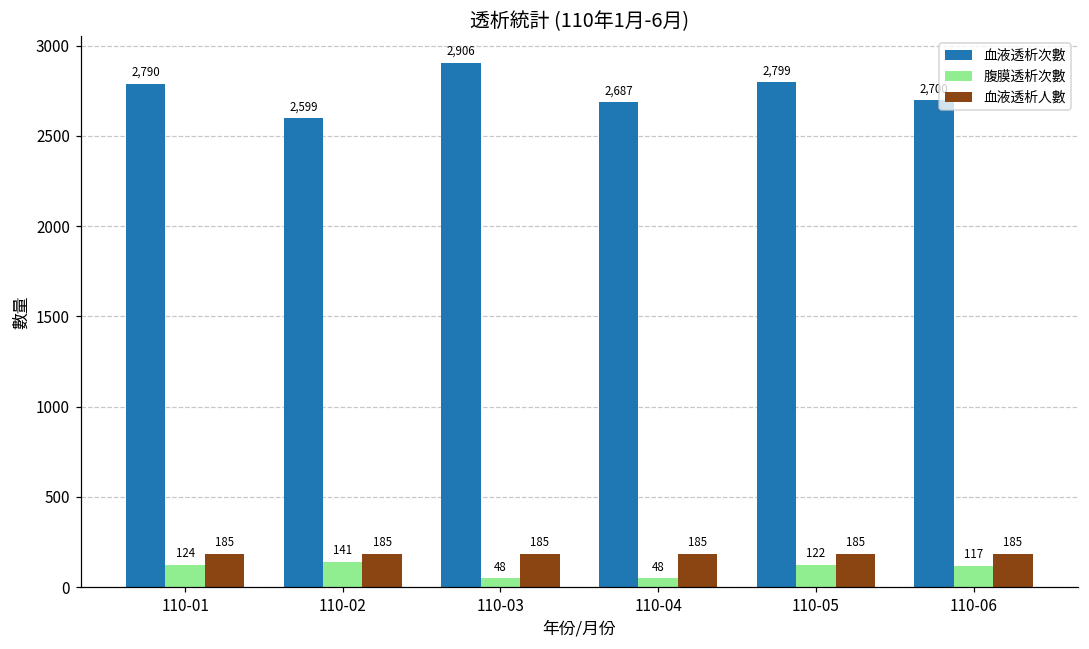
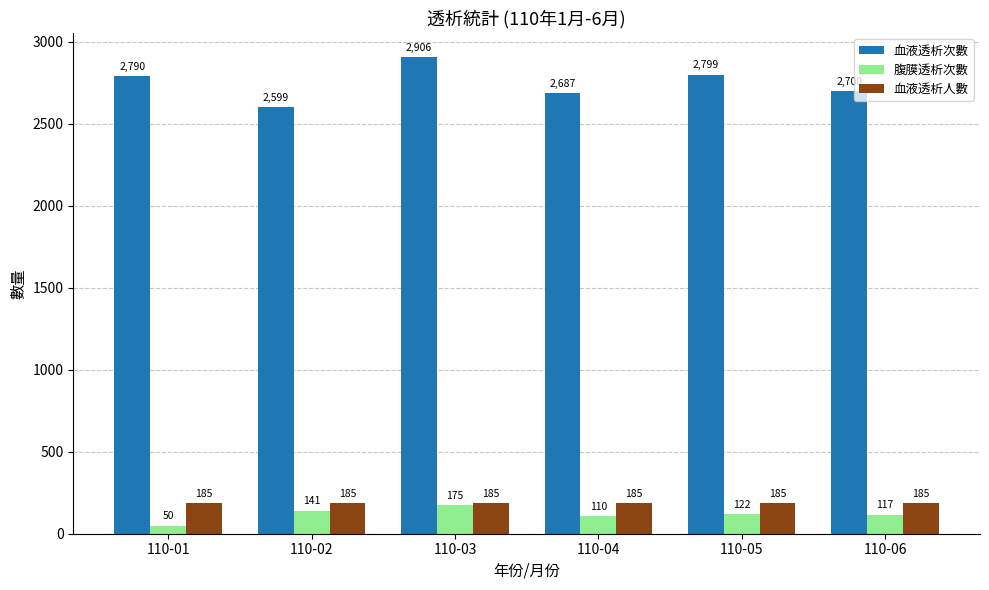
腹膜透析次數, 110-01: 124 -> 50
腹膜透析次數, 110-03: 48 -> 175
腹膜透析次數, 110-04: 48 -> 110
